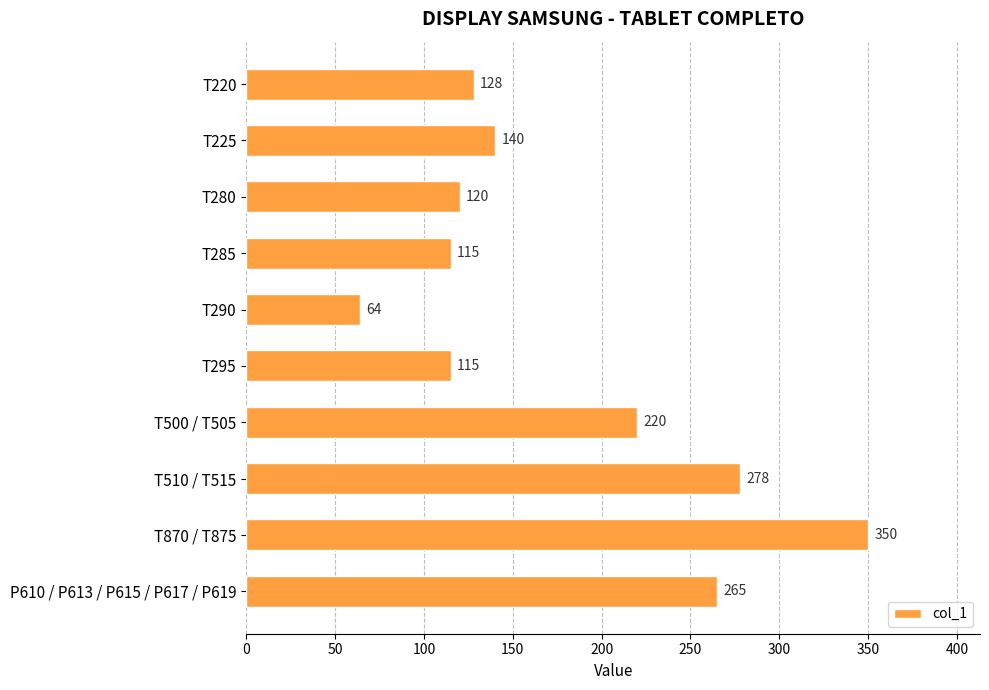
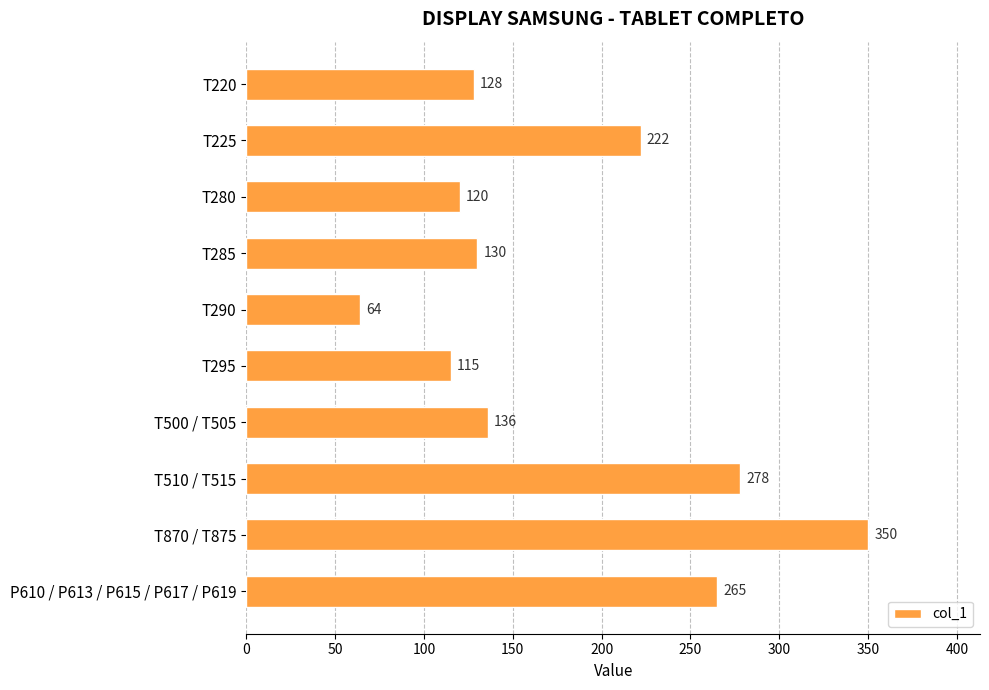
T225: 140 -> 222
T285: 115 -> 130
T500 / T505: 220 -> 136
